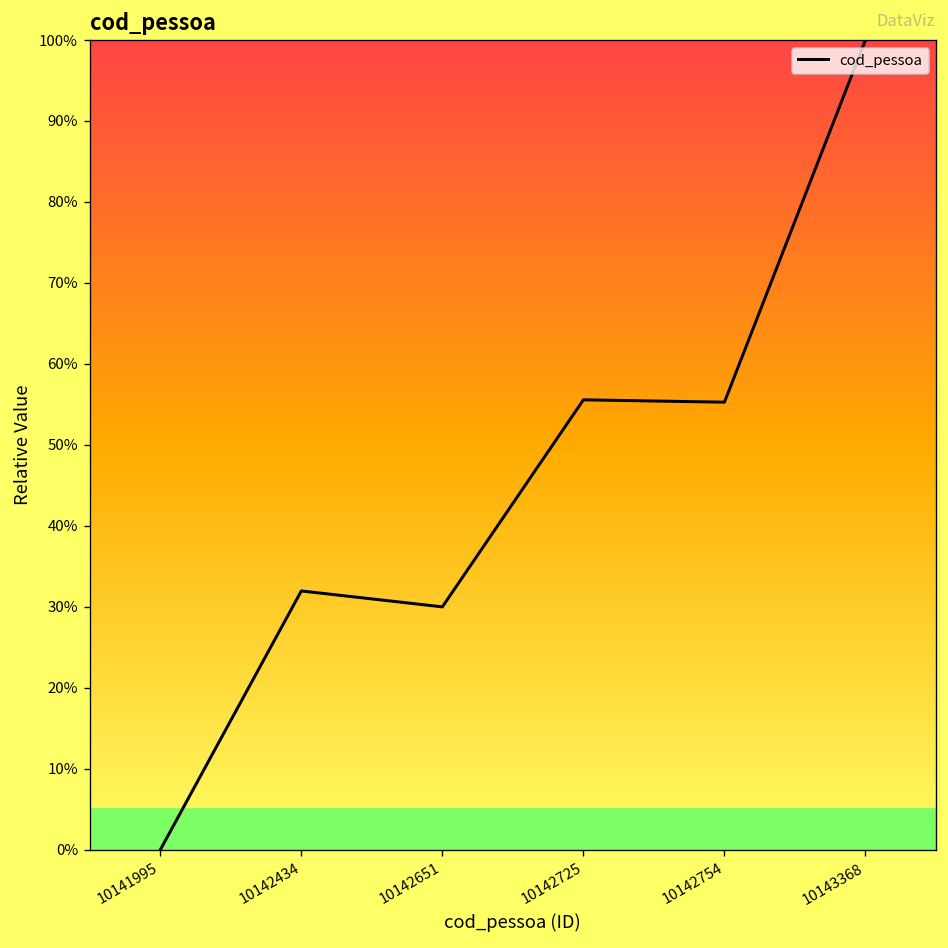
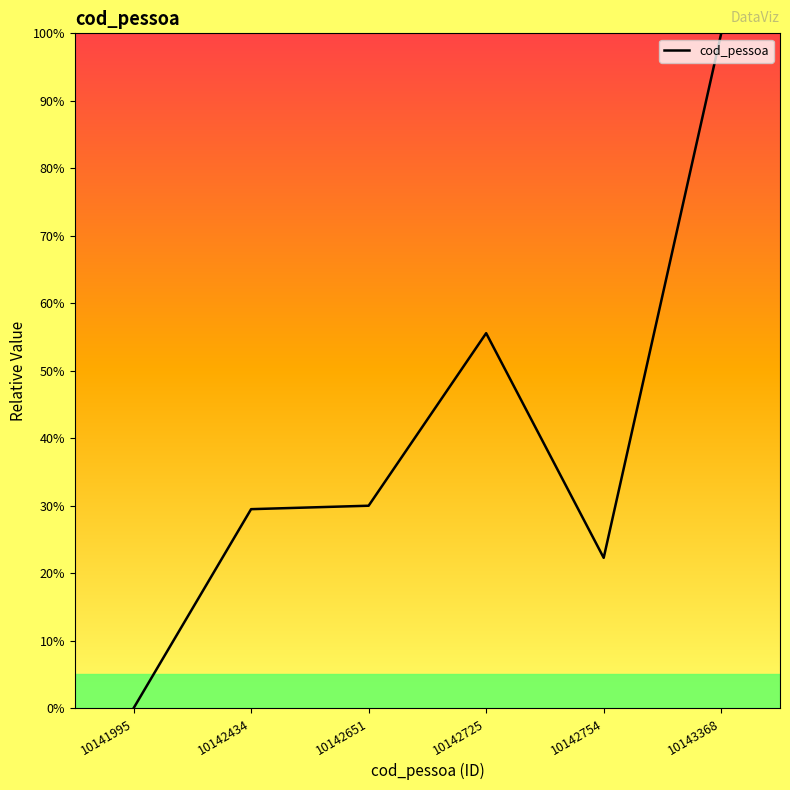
10142434: 32% -> 29%
10142754: 55% -> 22%
